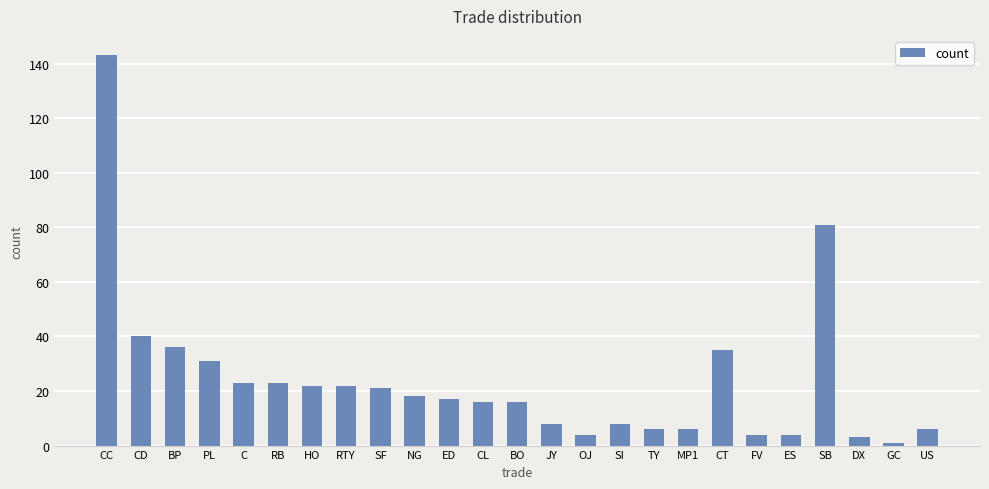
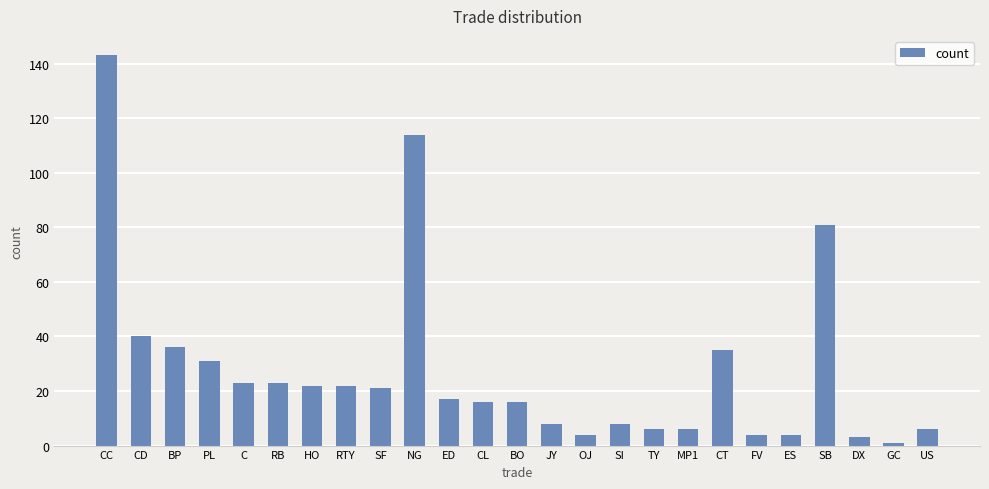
NG: 18 -> 114
